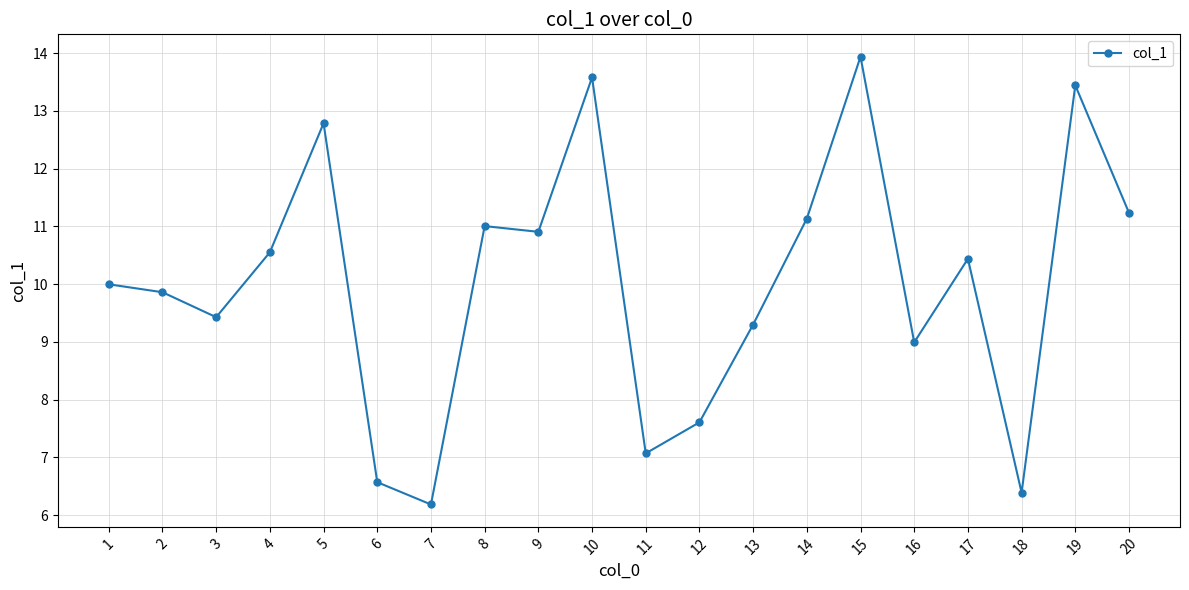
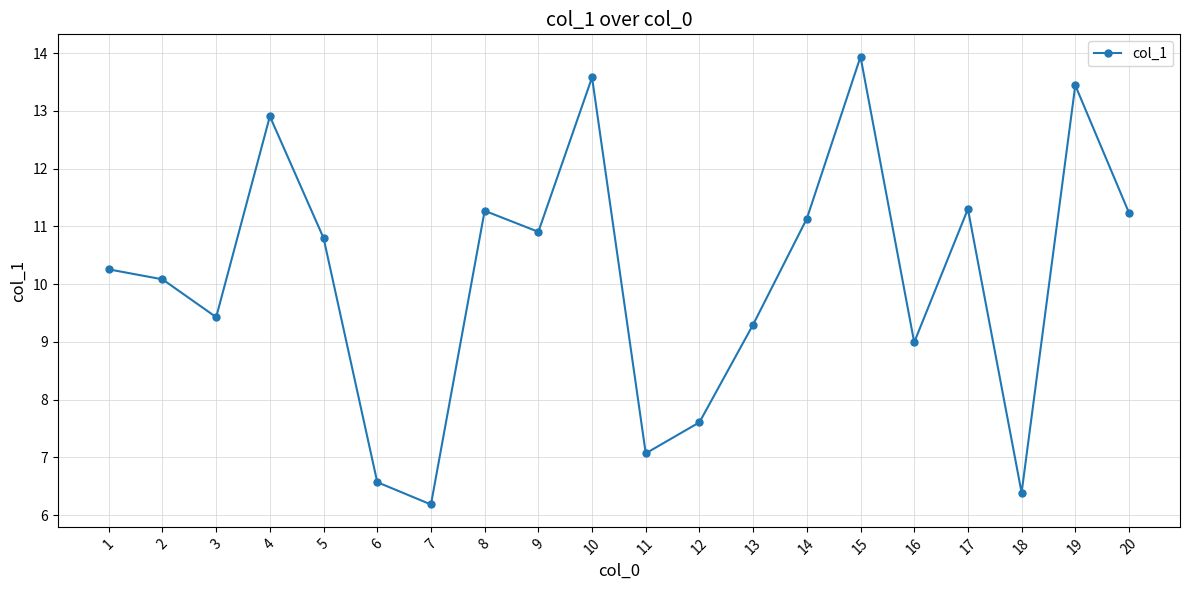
1: 10.0 -> 10.3
2: 9.9 -> 10.1
4: 10.6 -> 12.9
5: 12.8 -> 10.8
8: 11.0 -> 11.3
17: 10.4 -> 11.3
